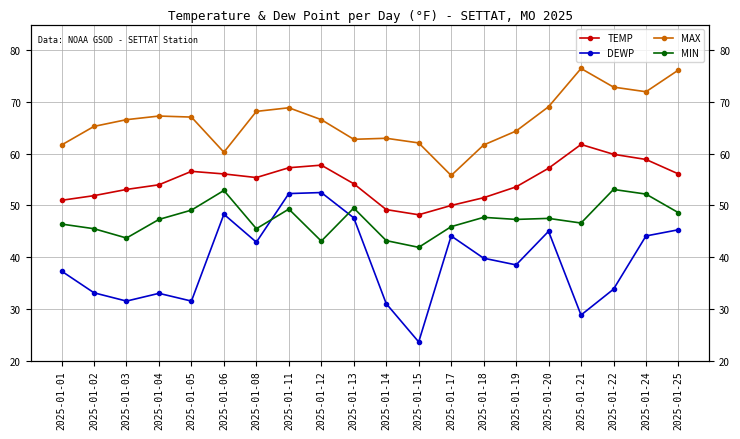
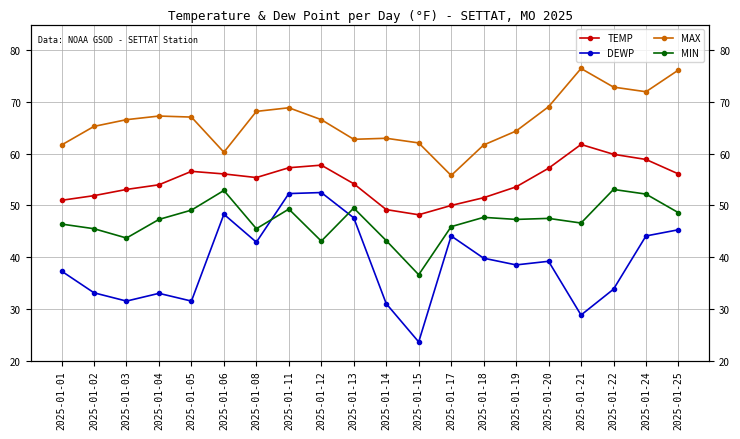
MIN, 2025-01-15: 42 -> 37
DEWP, 2025-01-20: 45 -> 39
